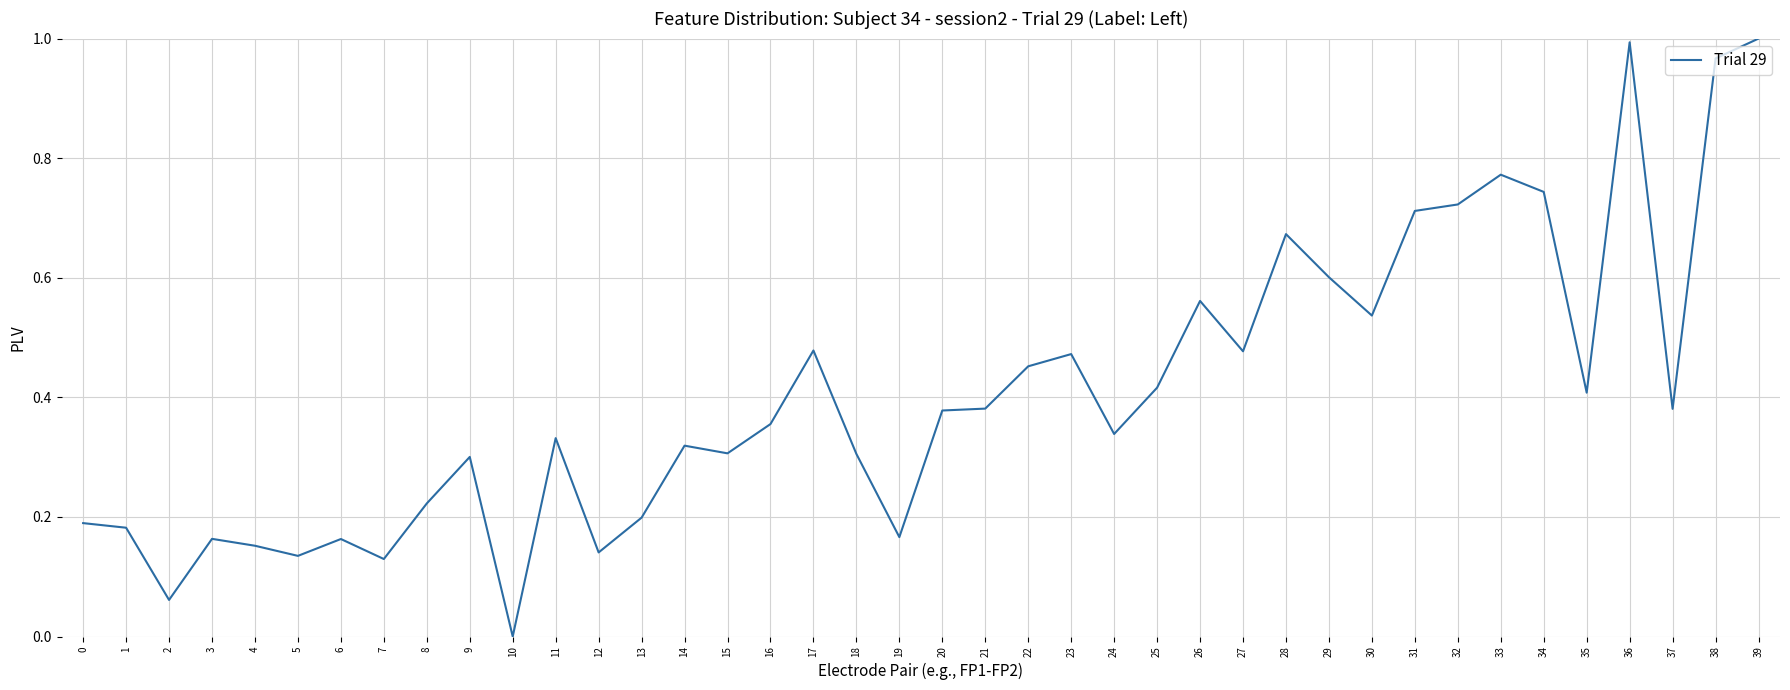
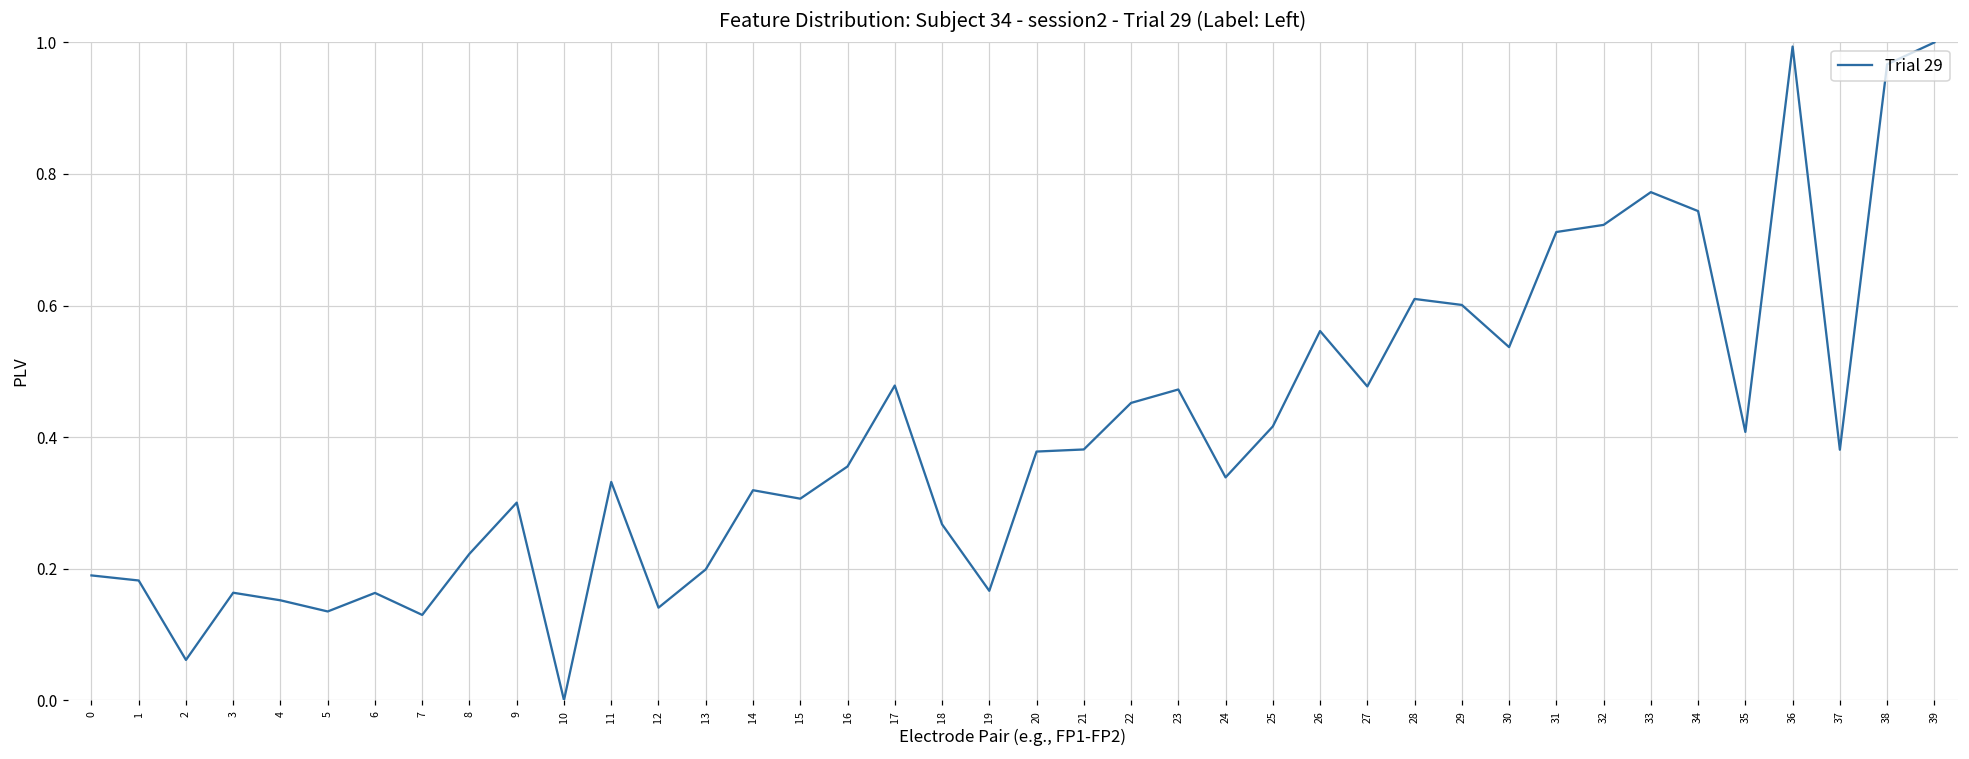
18: 0.31 -> 0.27
28: 0.67 -> 0.61
